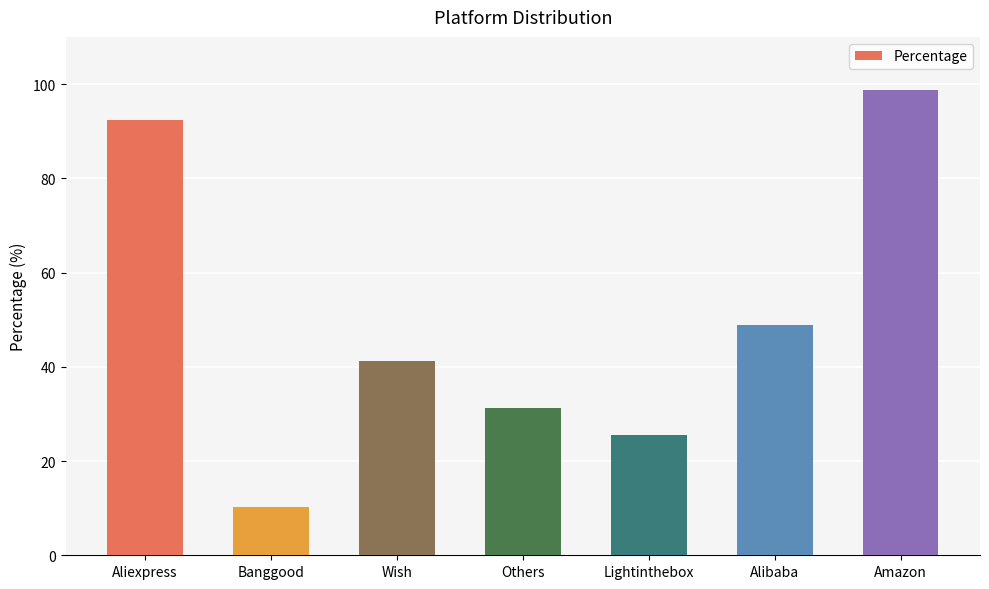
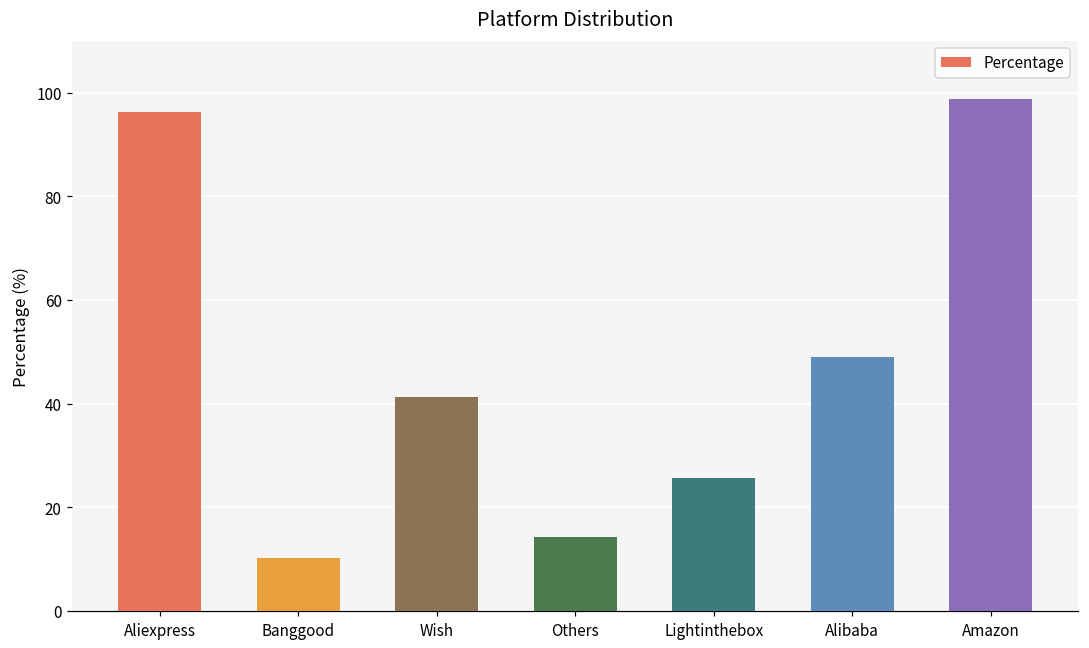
Aliexpress: 92 -> 96
Others: 31 -> 14
